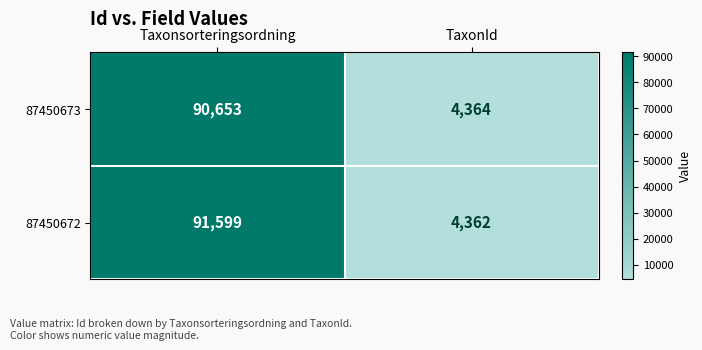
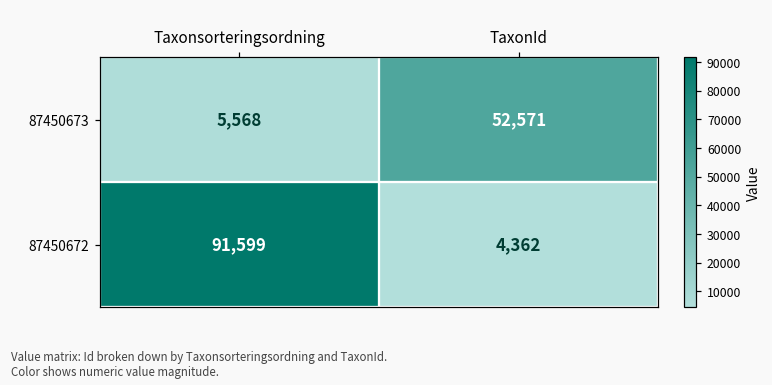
87450673, Taxonsorteringsordning: 90,653 -> 5,568
87450673, TaxonId: 4,364 -> 52,571
